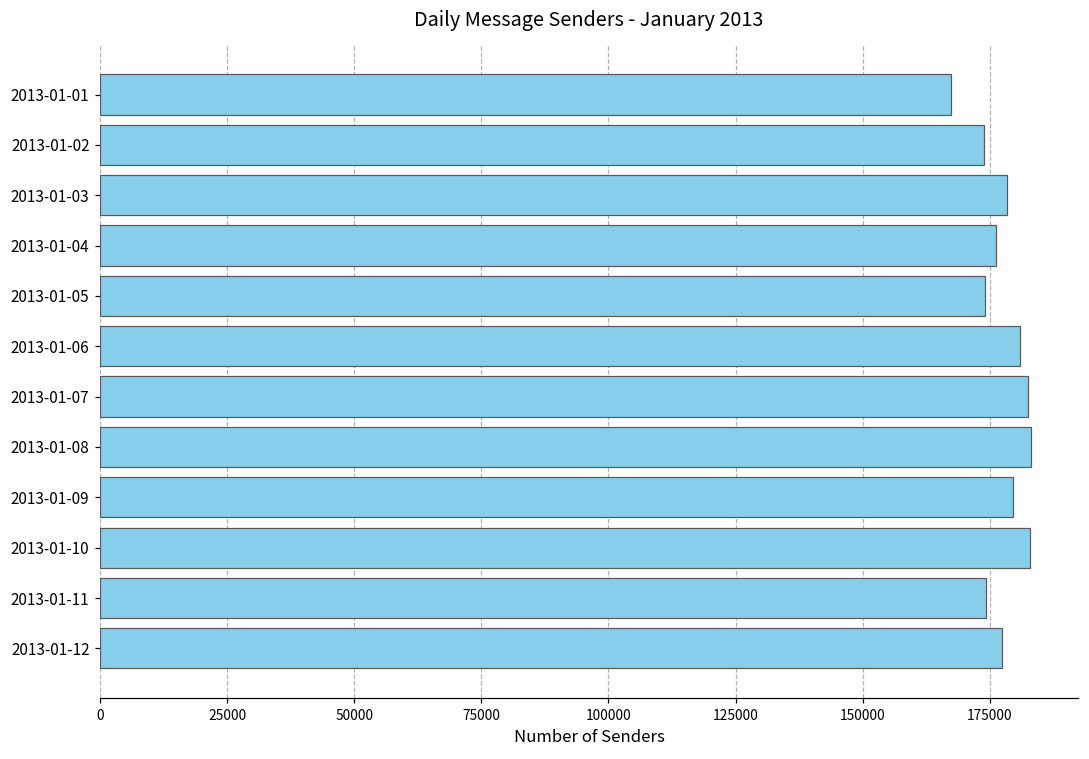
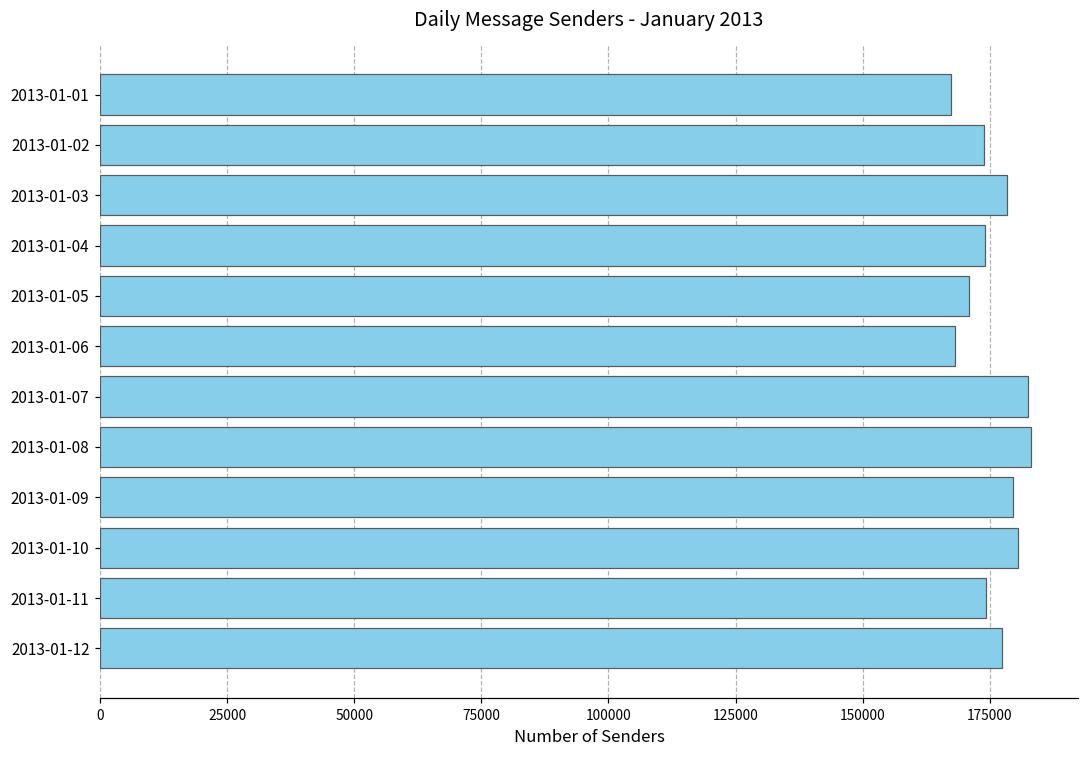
2013-01-04: 176000 -> 174000
2013-01-05: 174000 -> 171000
2013-01-06: 181000 -> 168000
2013-01-10: 183000 -> 181000
